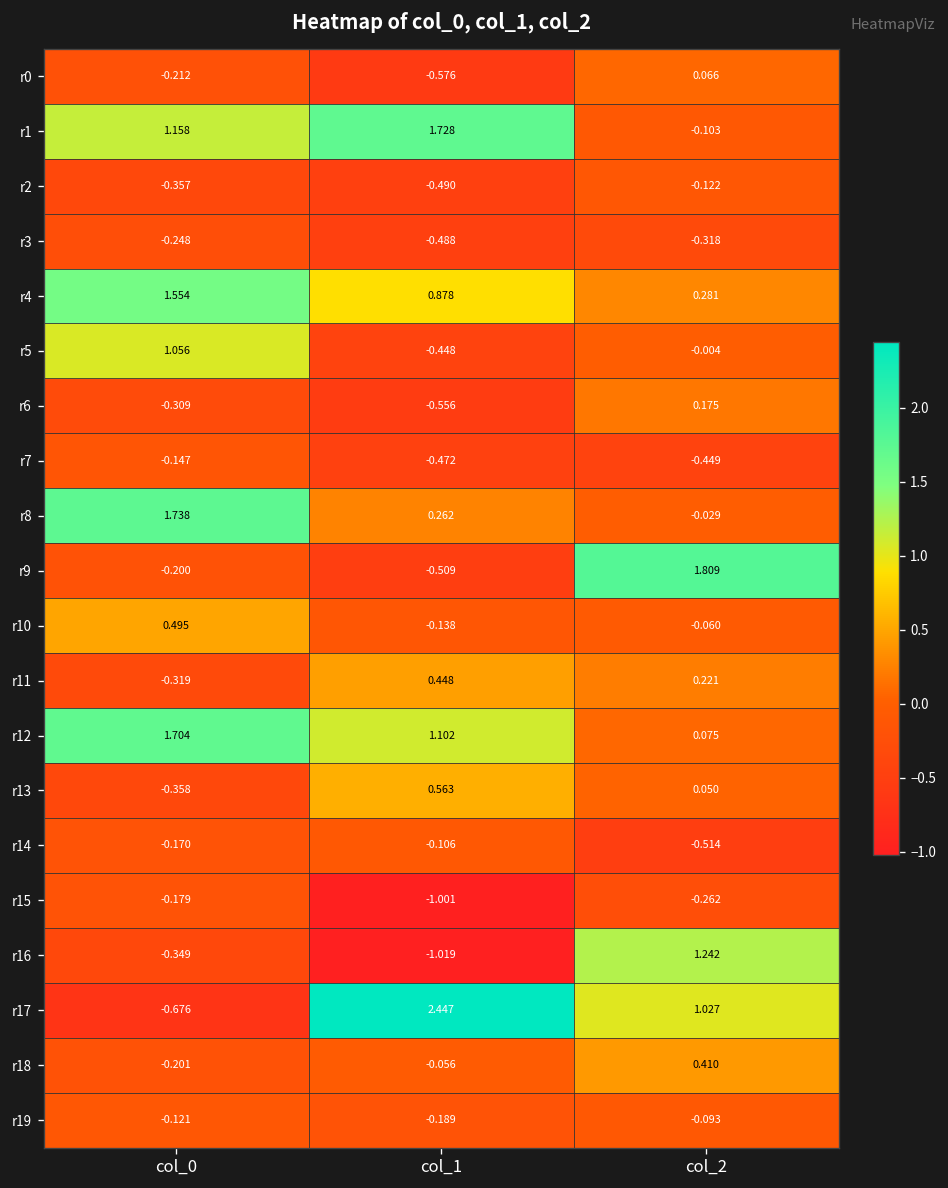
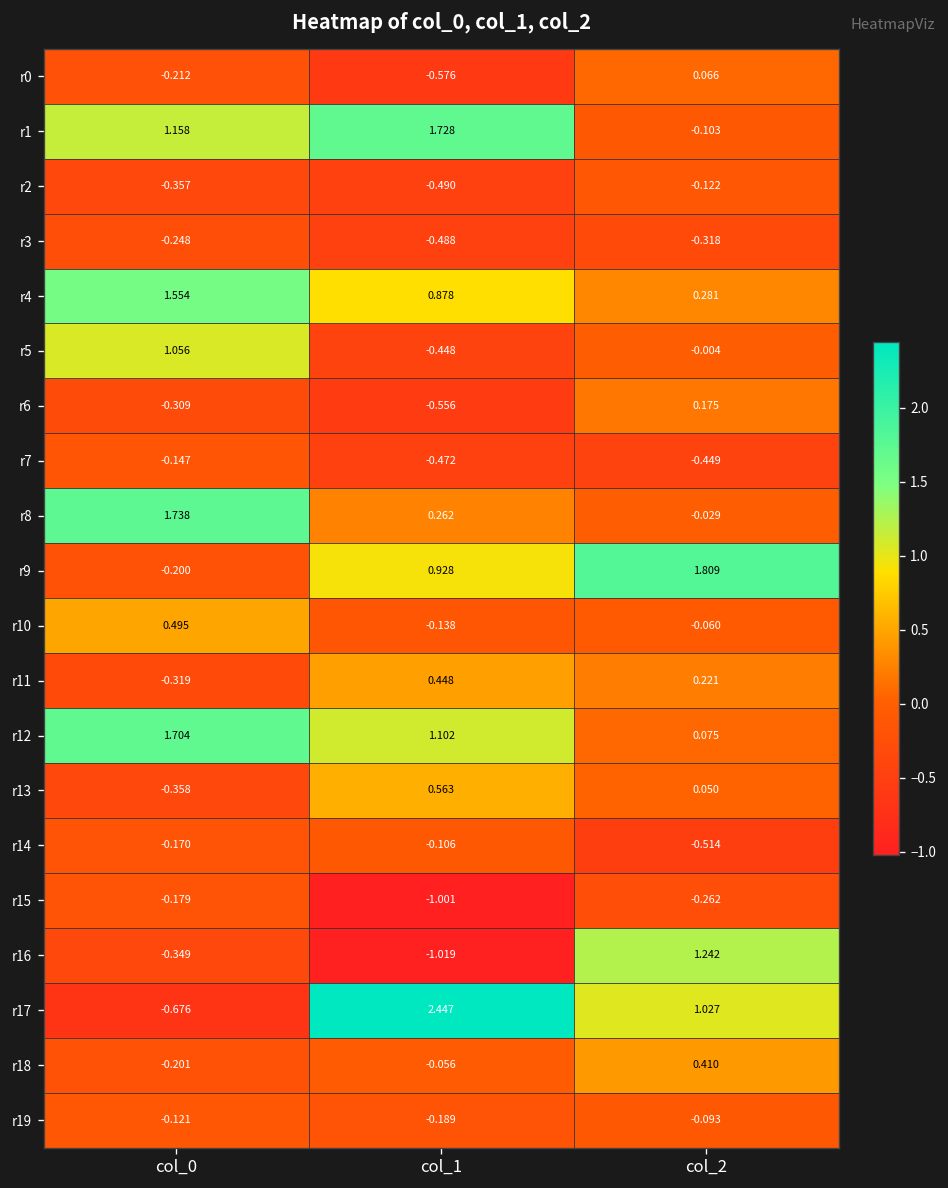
r9, col_1: -0.509 -> 0.928
